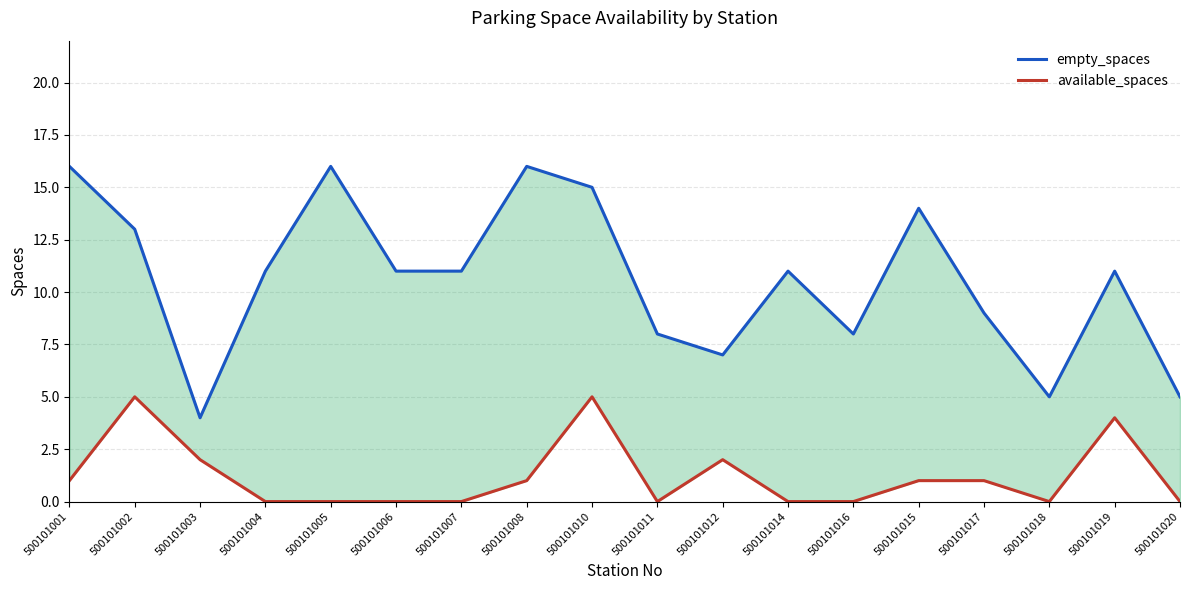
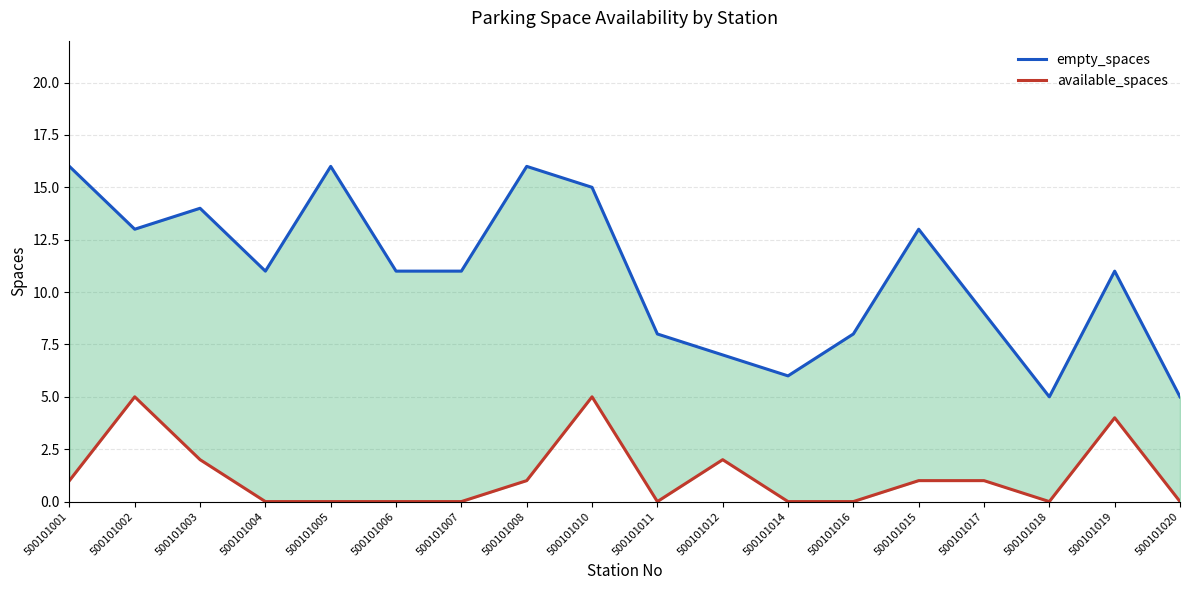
empty_spaces, 500101003: 4 -> 14
empty_spaces, 500101014: 11 -> 6
empty_spaces, 500101015: 14 -> 13
